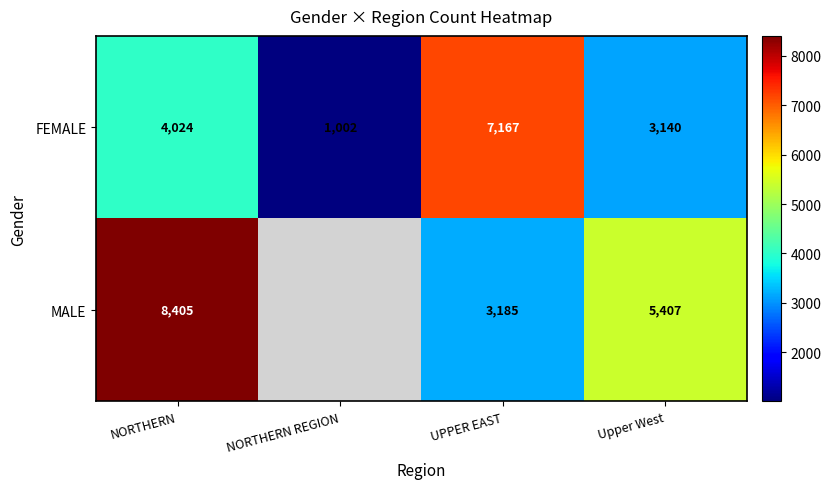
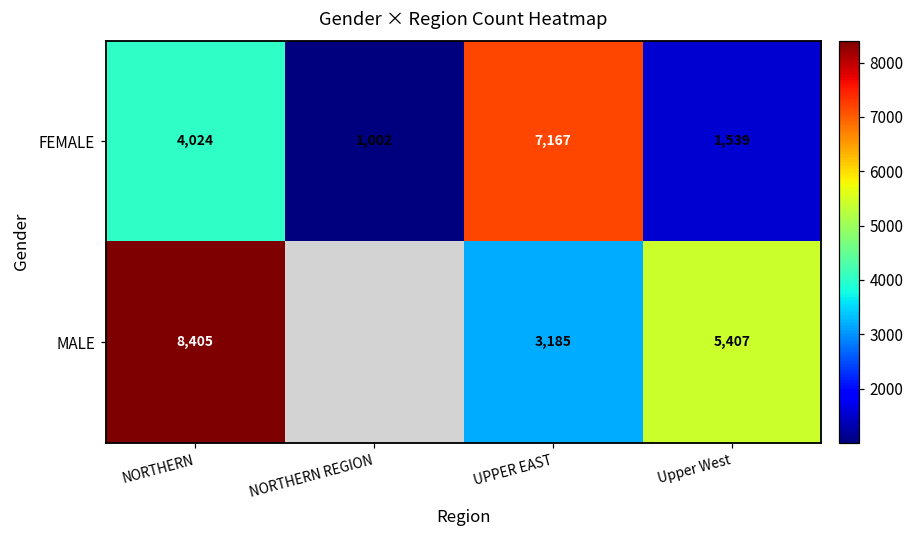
FEMALE, Upper West: 3,140 -> 1,539
